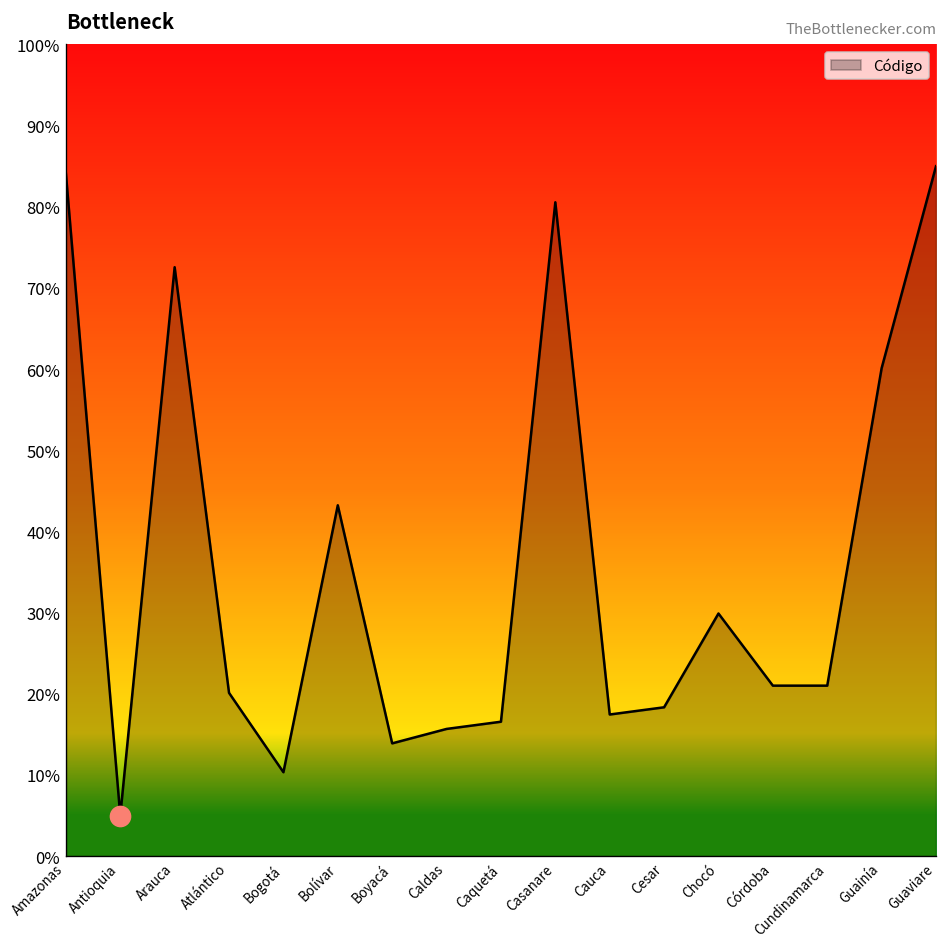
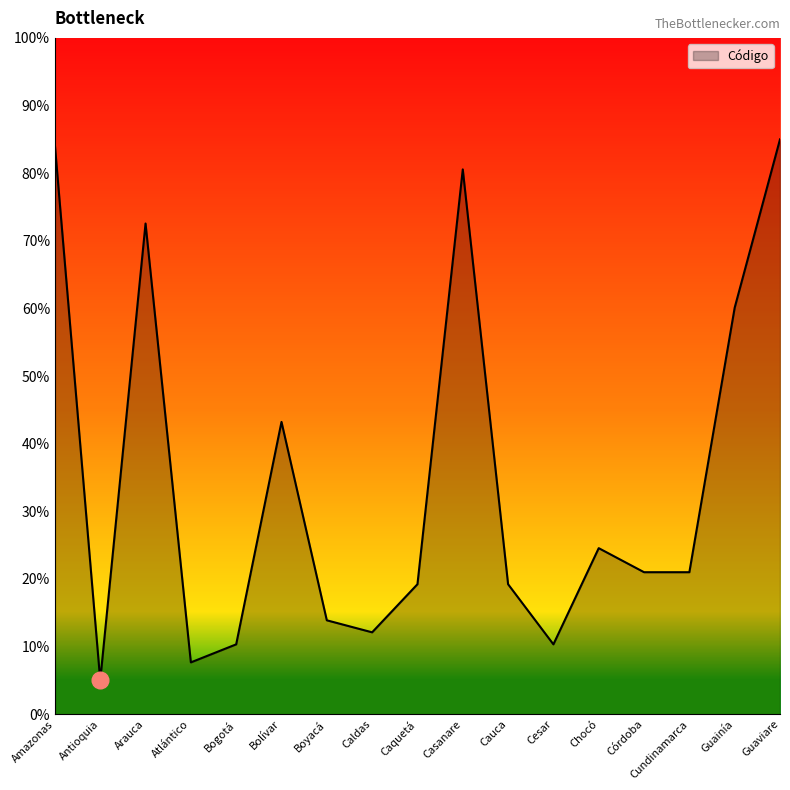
Código, Atlántico: 20% -> 8%
Código, Caldas: 16% -> 12%
Código, Caquetá: 17% -> 19%
Código, Cauca: 17% -> 19%
Código, Cesar: 18% -> 10%
Código, Chocó: 30% -> 25%
